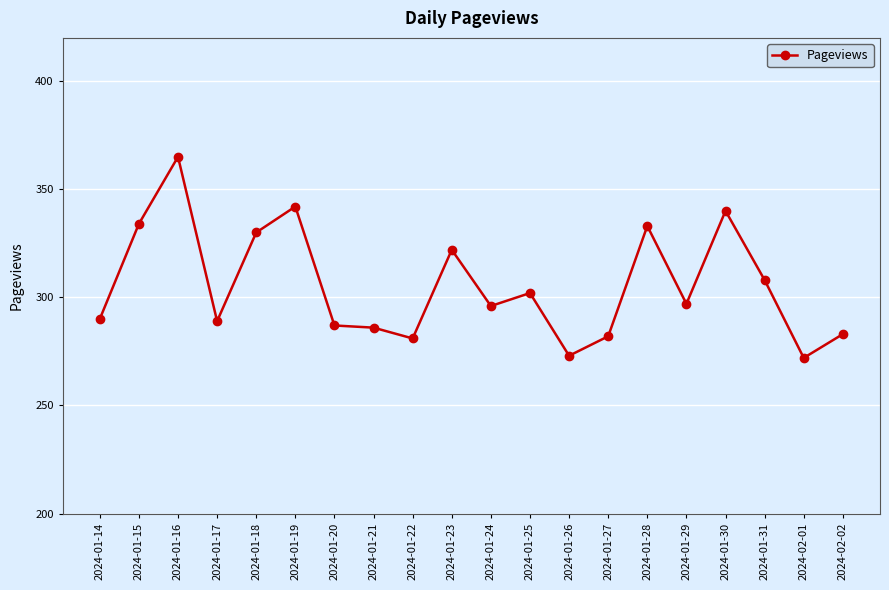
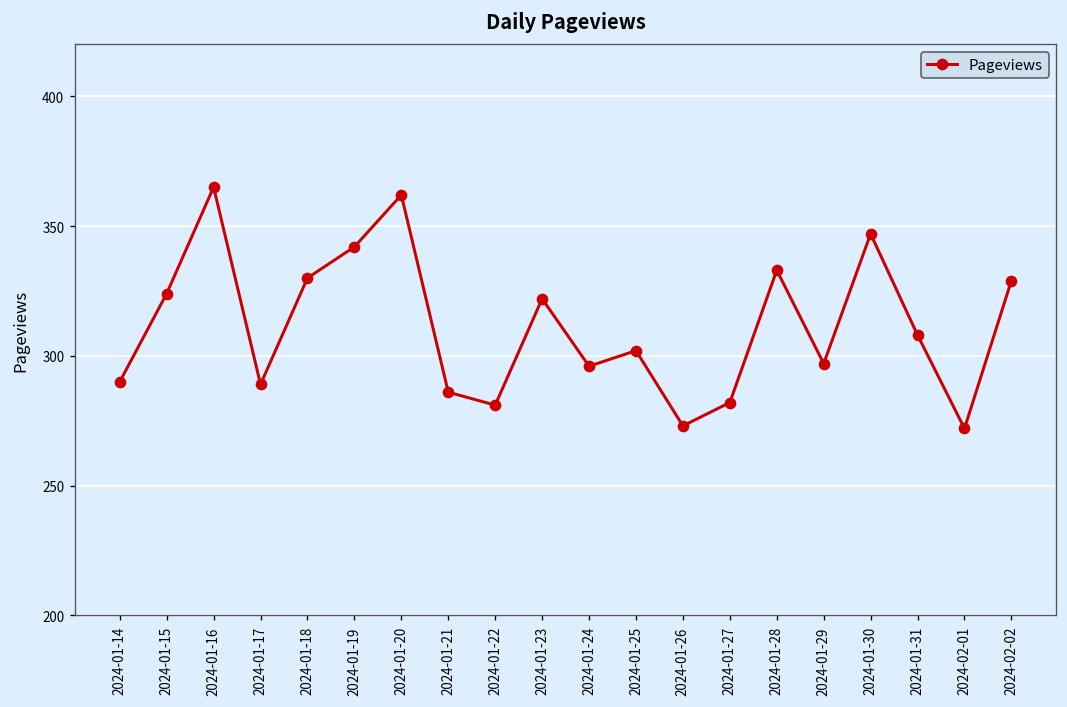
2024-01-15: 334 -> 324
2024-01-20: 287 -> 362
2024-01-30: 340 -> 347
2024-02-02: 283 -> 329
